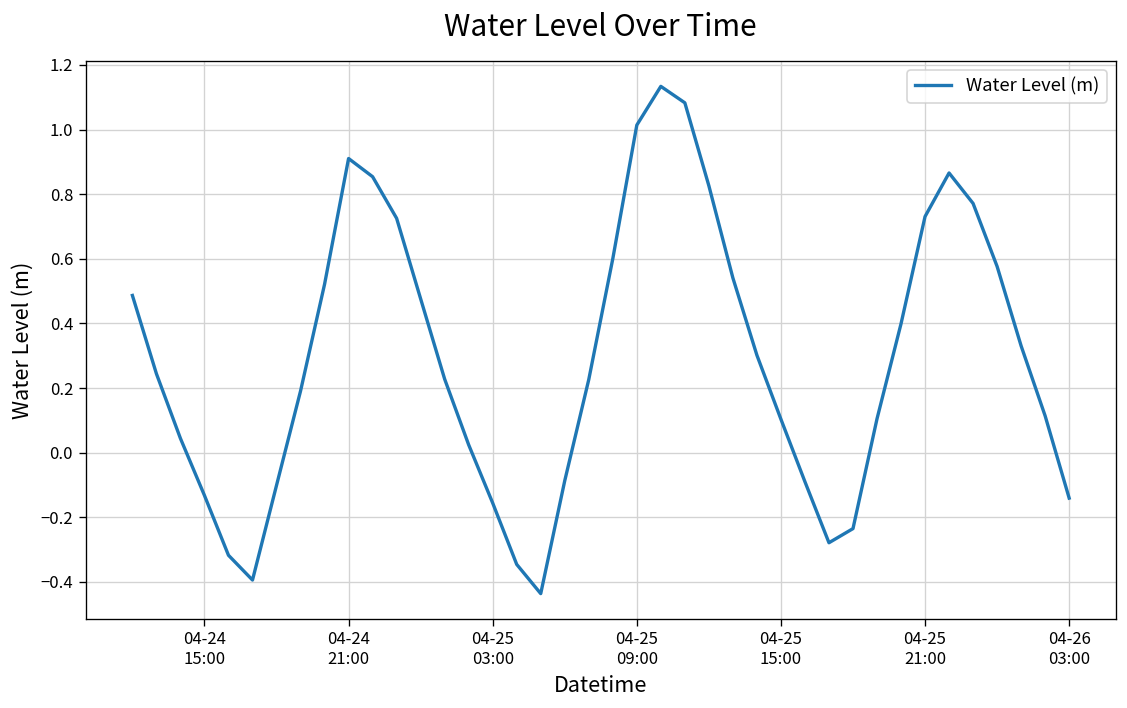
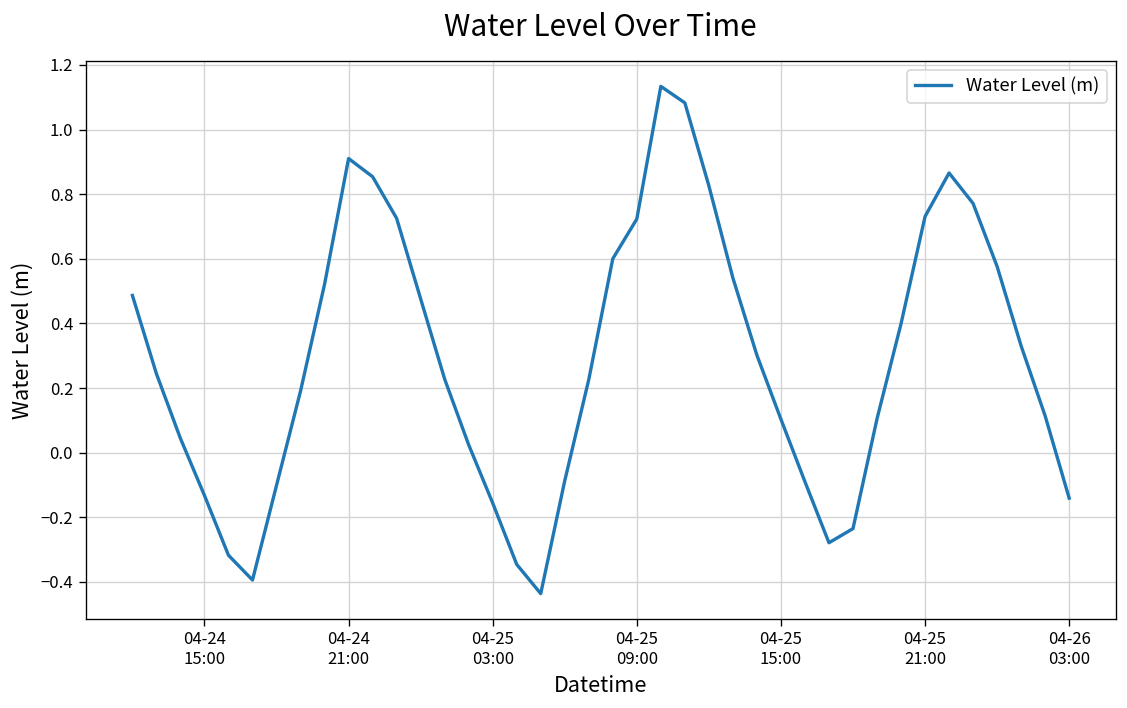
04-25 09:00: 1.01 -> 0.72
